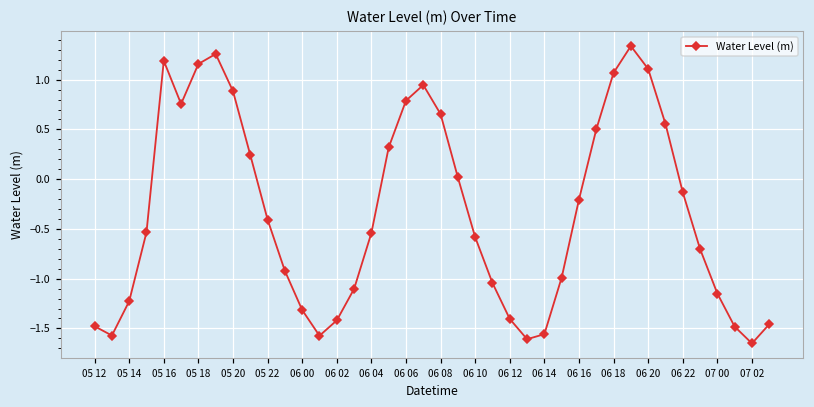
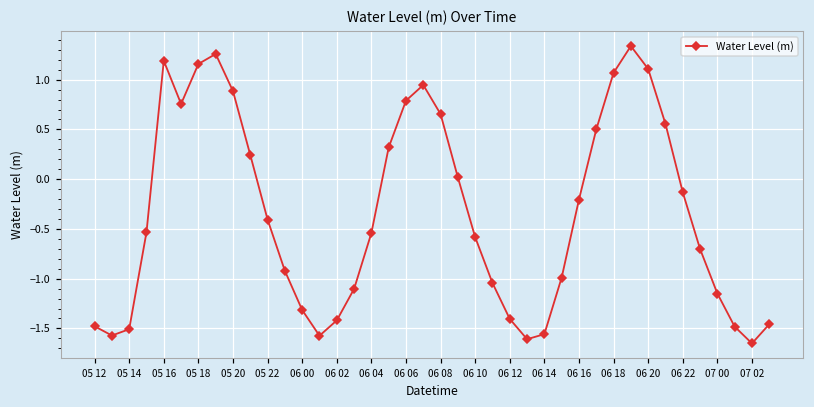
05 14: -1.2 -> -1.5
